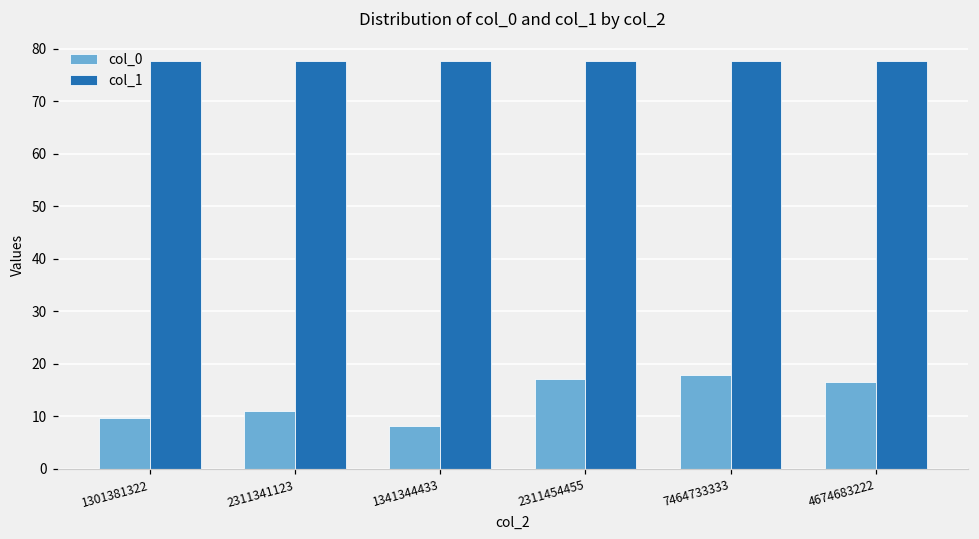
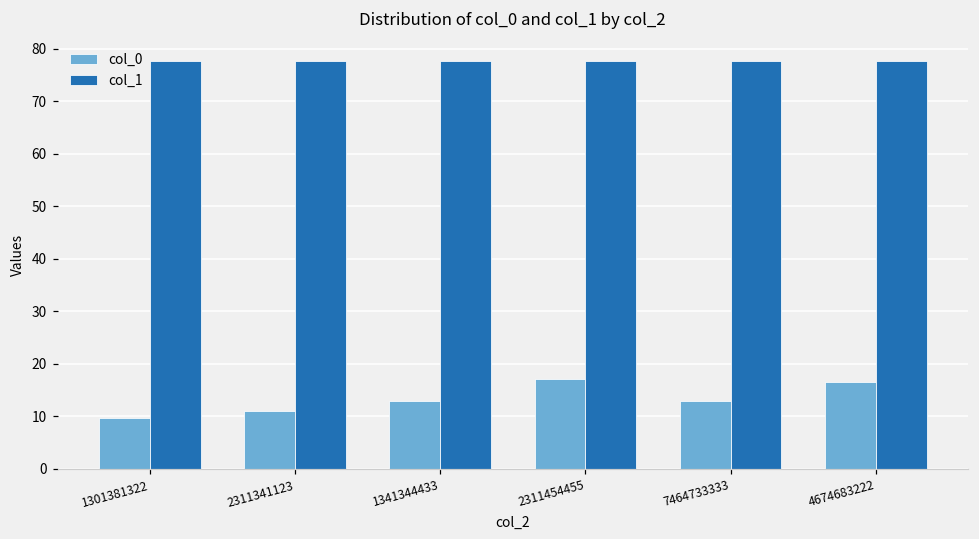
col_0, 1341344433: 8 -> 13
col_0, 7464733333: 18 -> 13
